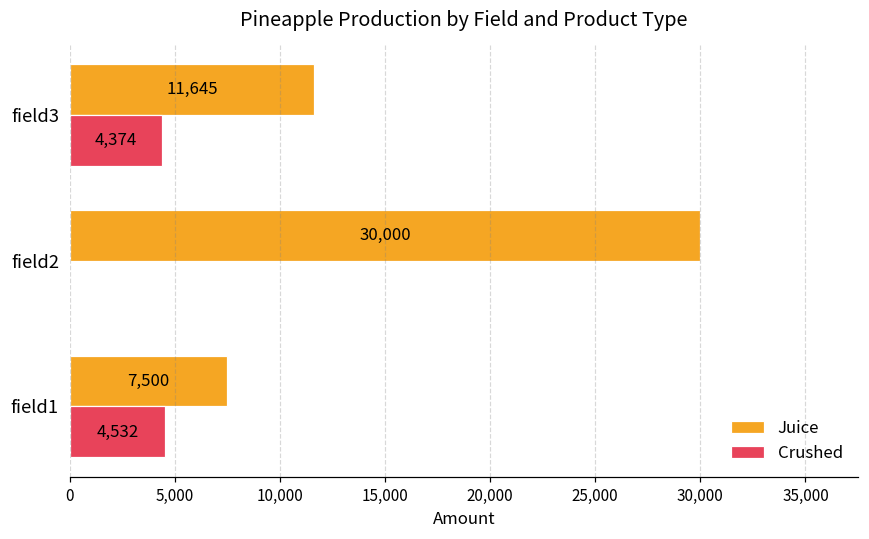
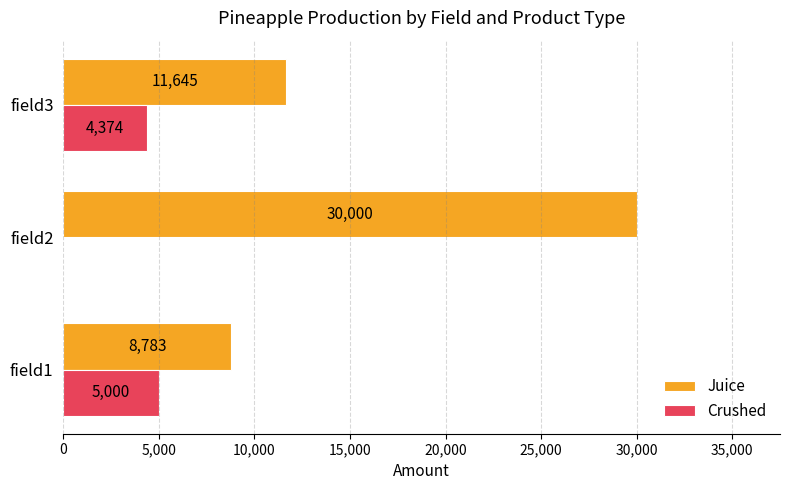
Juice, field1: 7,500 -> 8,783
Crushed, field1: 4,532 -> 5,000
